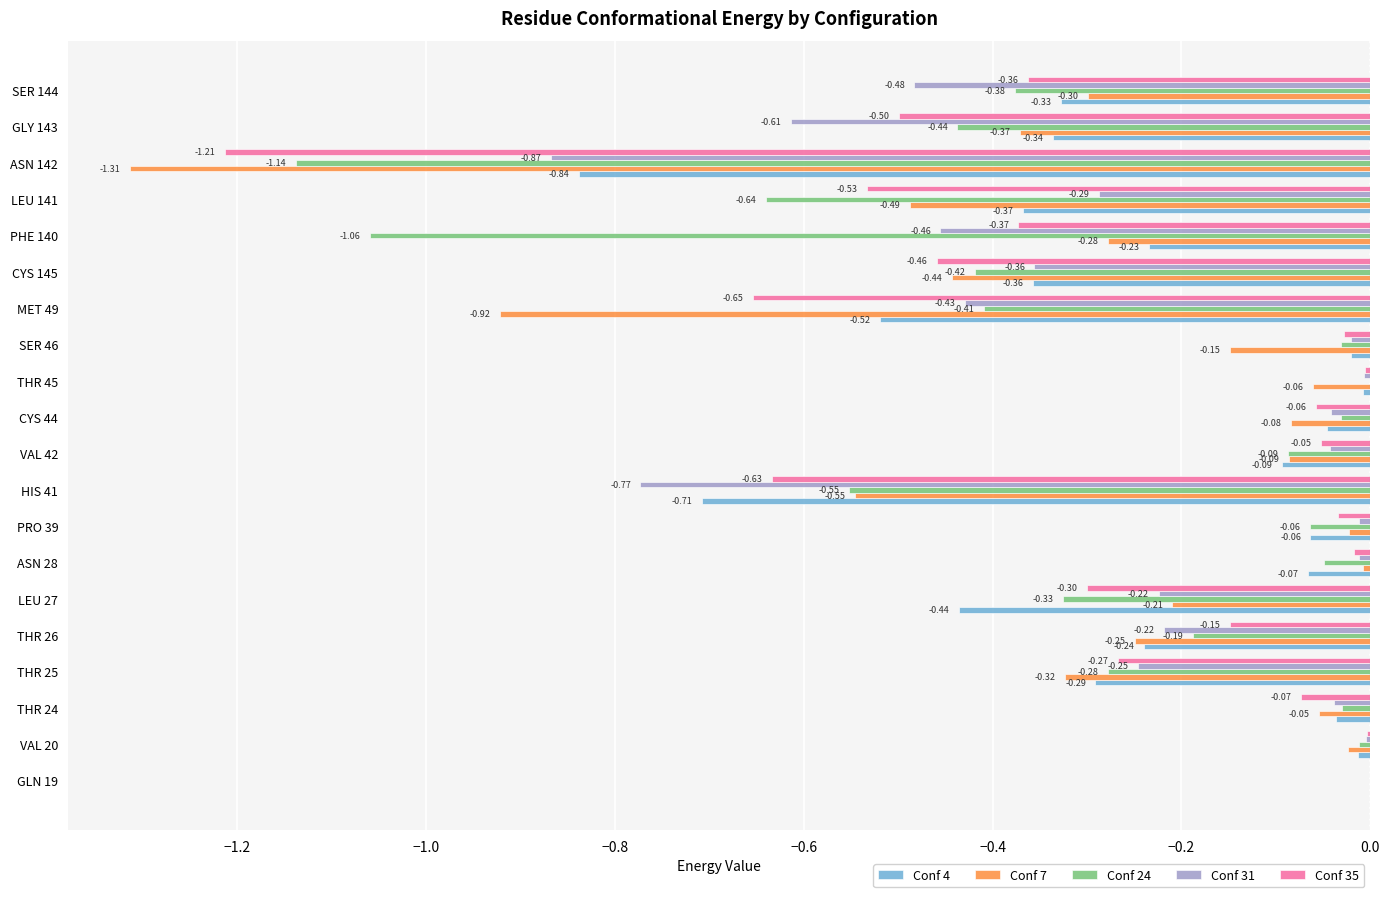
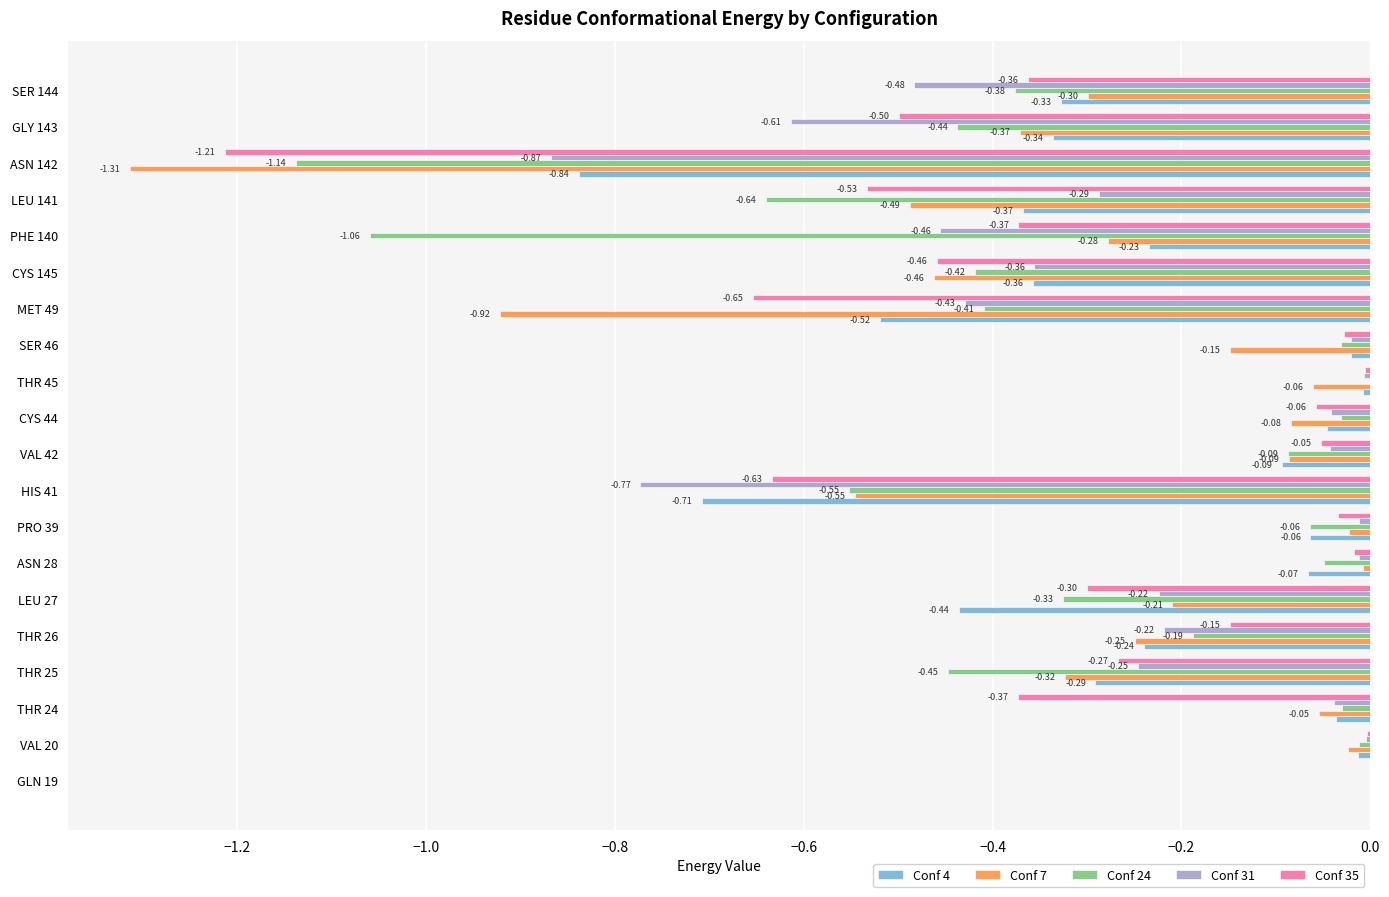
Conf 7, CYS 145: -0.44 -> -0.46
Conf 24, THR 25: -0.28 -> -0.45
Conf 35, THR 24: -0.07 -> -0.37
